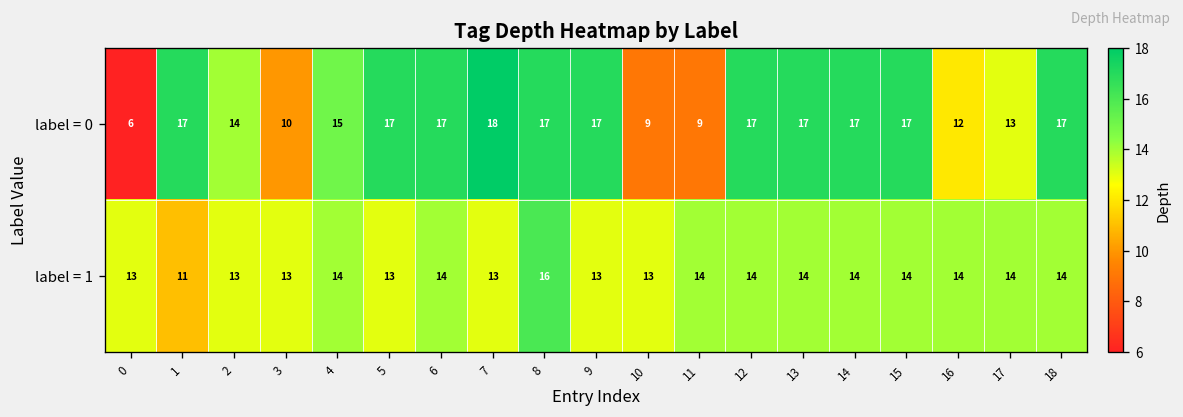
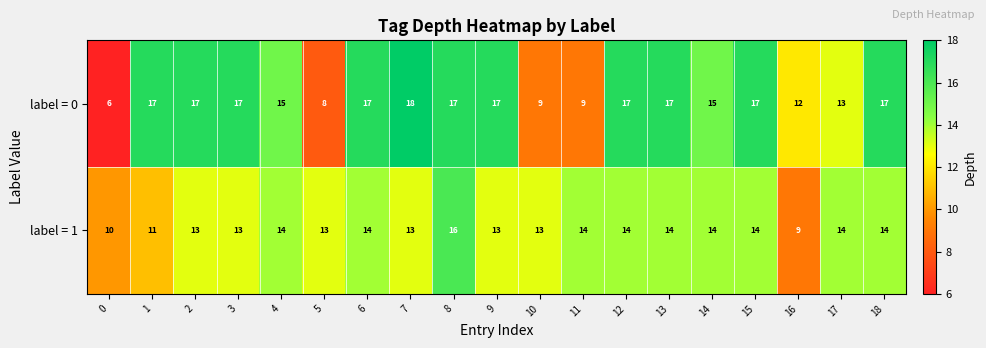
label = 0, 2: 14 -> 17
label = 0, 3: 10 -> 17
label = 0, 5: 17 -> 8
label = 0, 14: 17 -> 15
label = 1, 0: 13 -> 10
label = 1, 16: 14 -> 9
